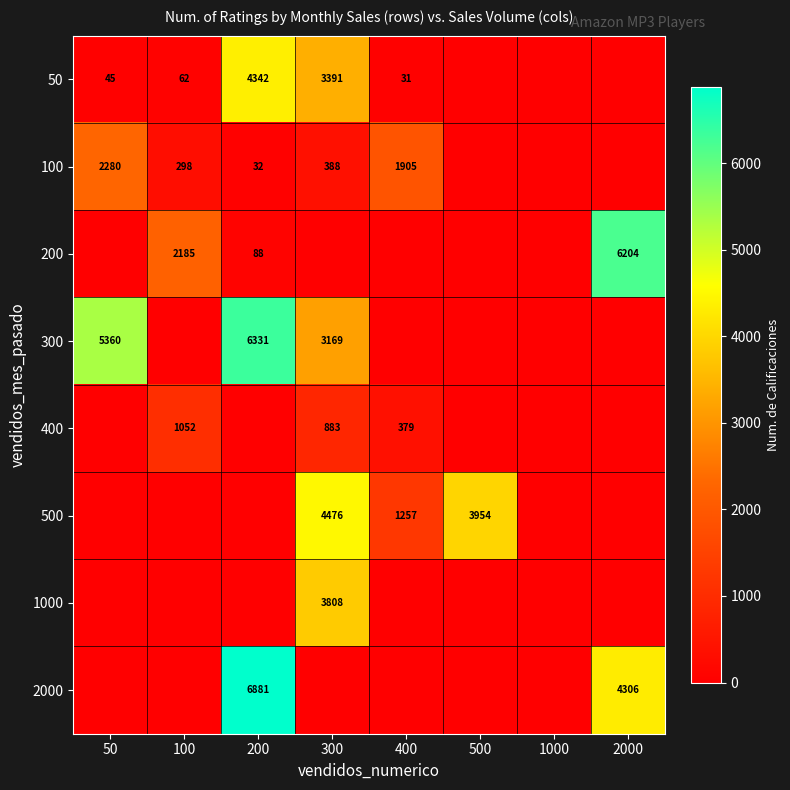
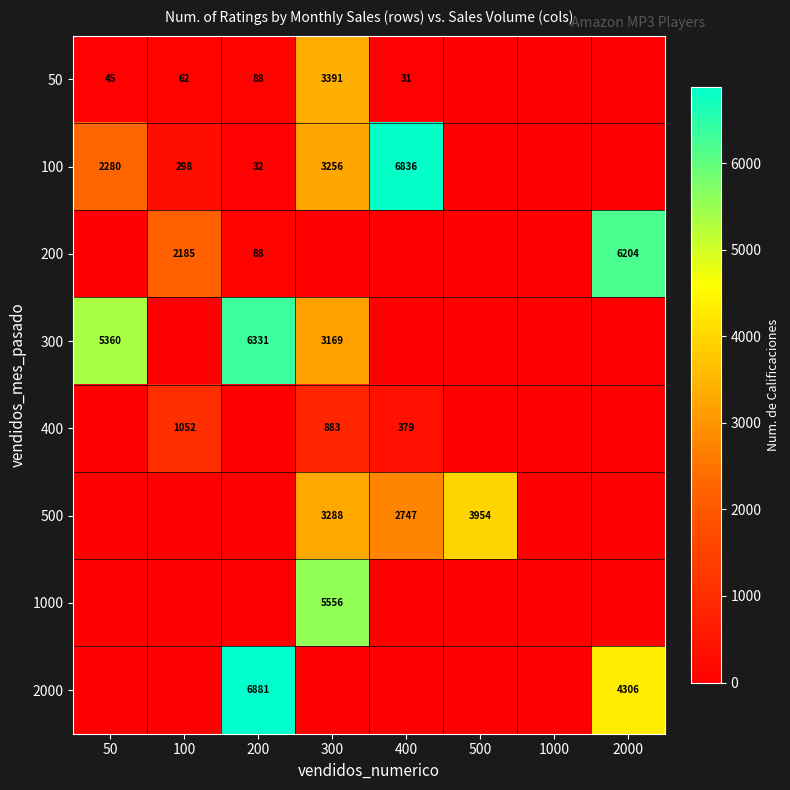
50, 200: 4342 -> 88
100, 300: 388 -> 3256
100, 400: 1905 -> 6836
500, 300: 4476 -> 3288
500, 400: 1257 -> 2747
1000, 300: 3808 -> 5556
